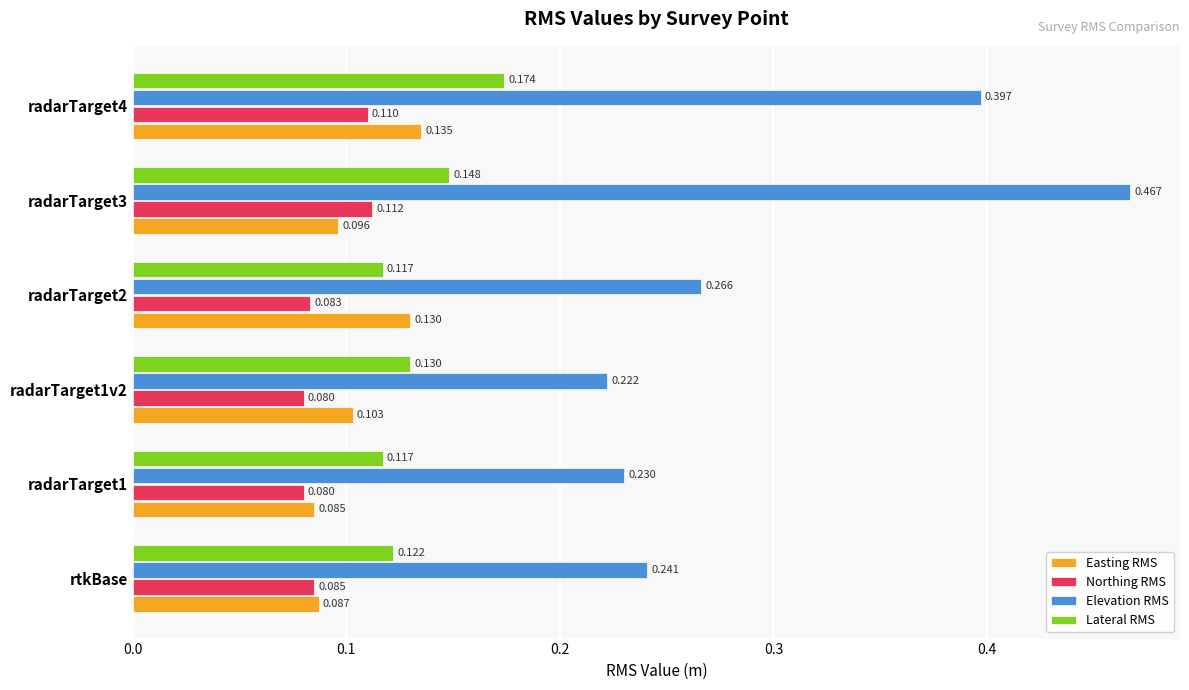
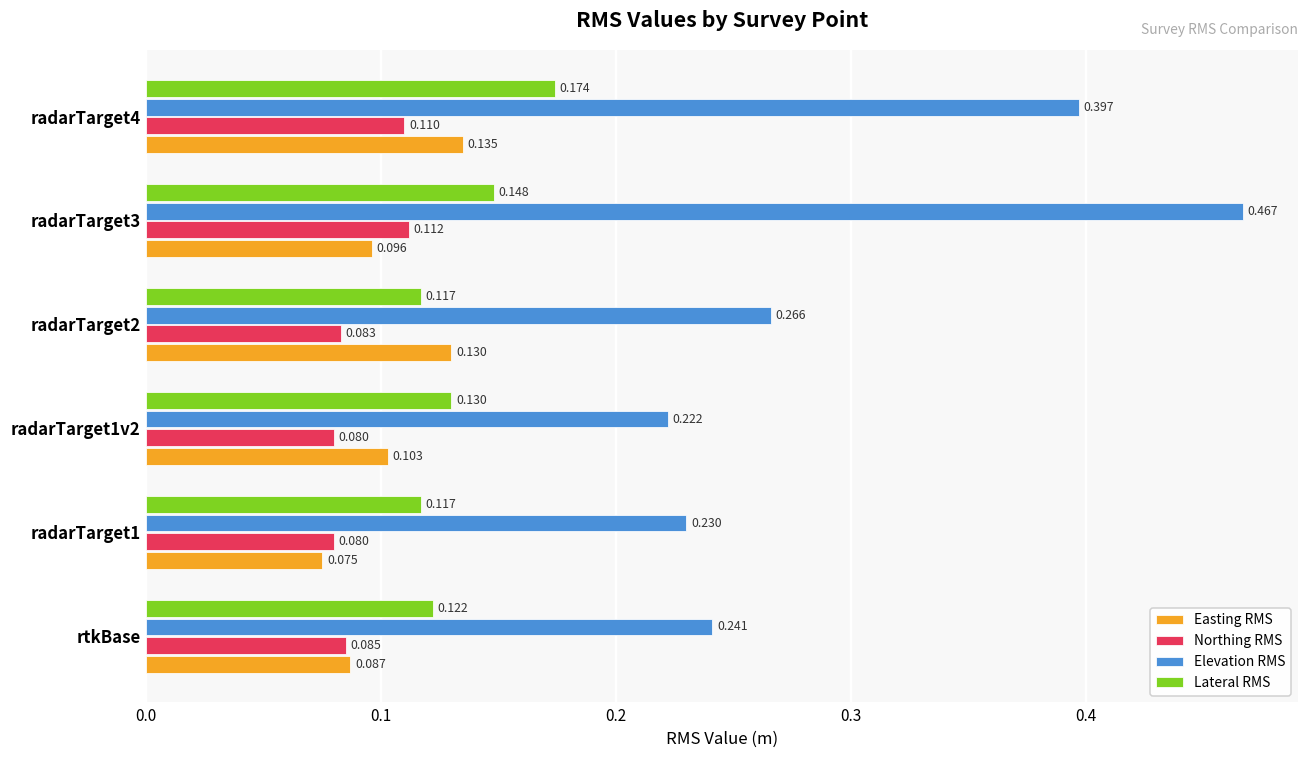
Easting RMS, radarTarget1: 0.085 -> 0.075
